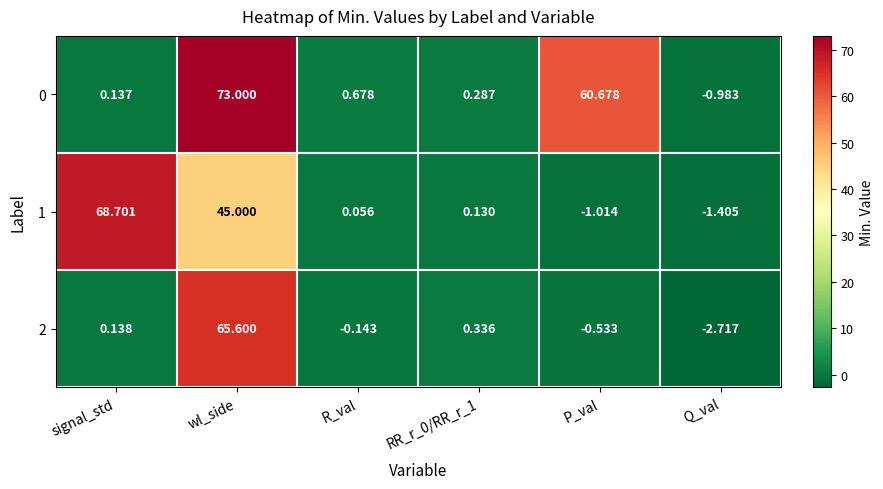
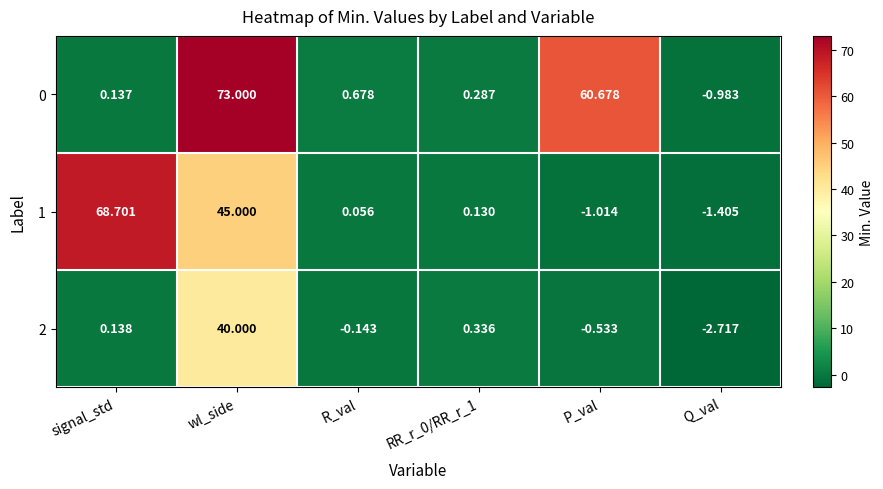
2, wl_side: 65.600 -> 40.000
